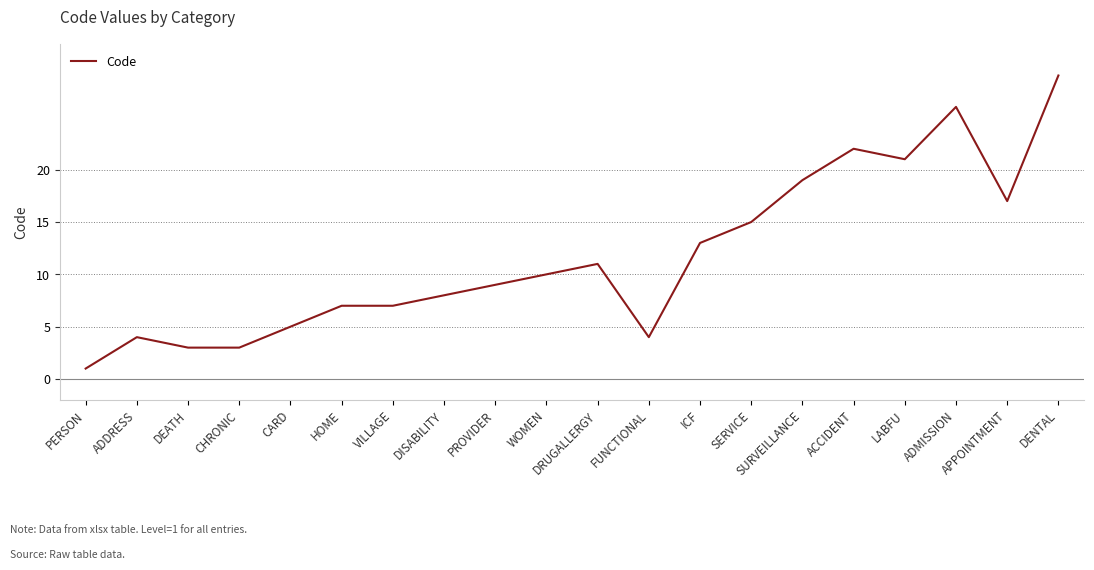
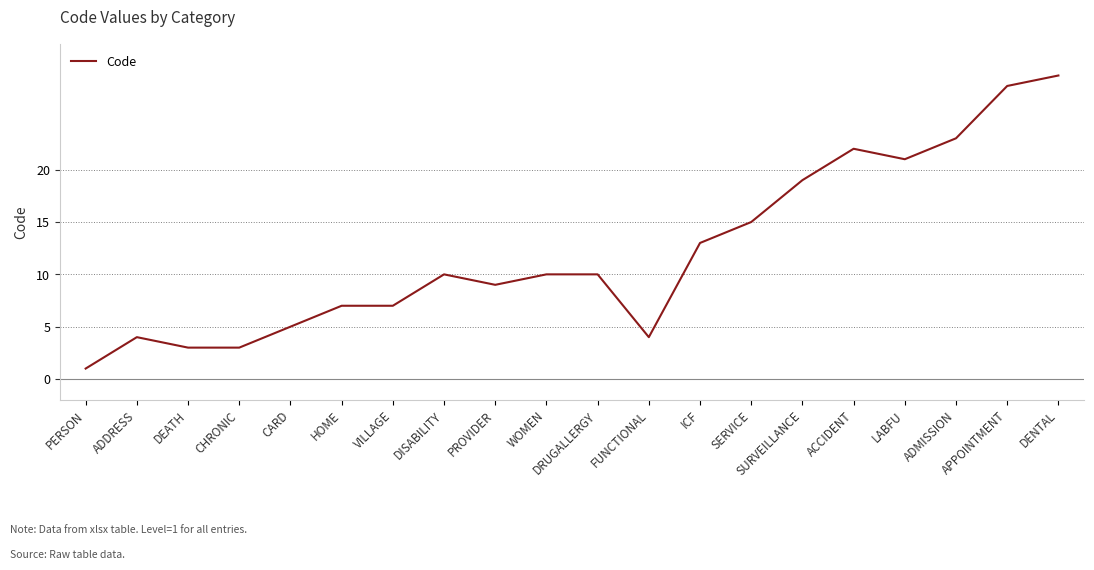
DISABILITY: 8 -> 10
DRUGALLERGY: 11 -> 10
ADMISSION: 26 -> 23
APPOINTMENT: 17 -> 28
